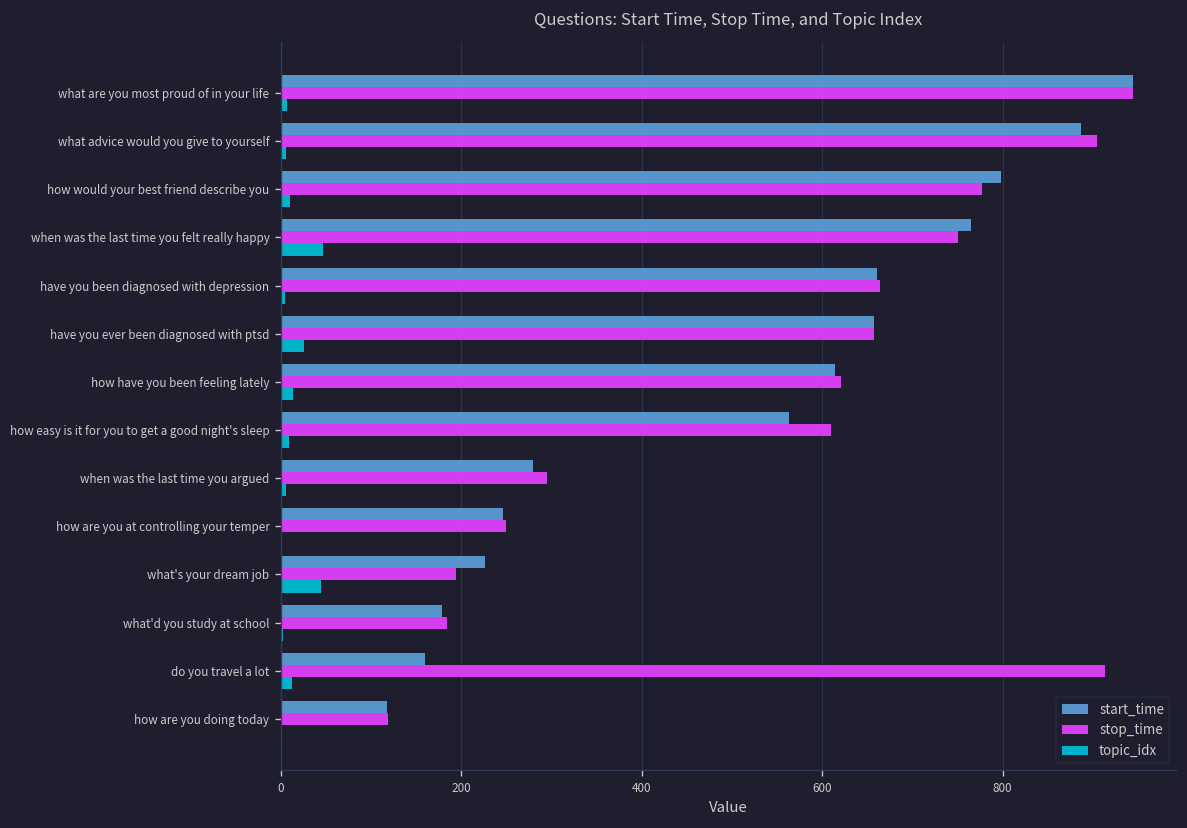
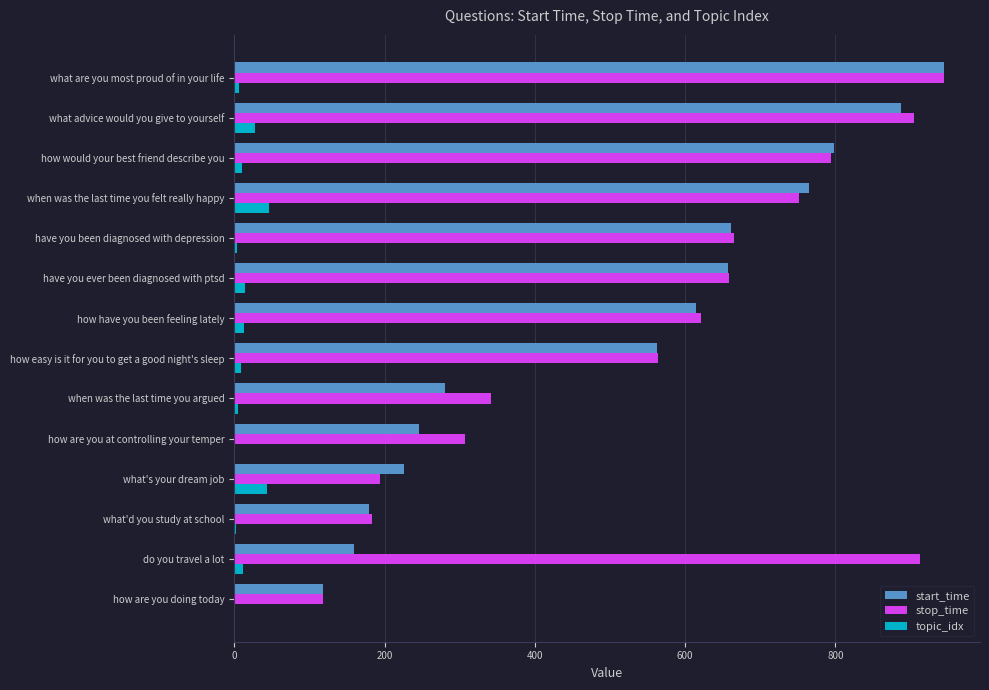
topic_idx, what advice would you give to yourself: 10 -> 30
stop_time, how would your best friend describe you: 780 -> 790
topic_idx, have you ever been diagnosed with ptsd: 30 -> 10
stop_time, how easy is it for you to get a good night's sleep: 610 -> 560
stop_time, when was the last time you argued: 300 -> 340
stop_time, how are you at controlling your temper: 250 -> 310
